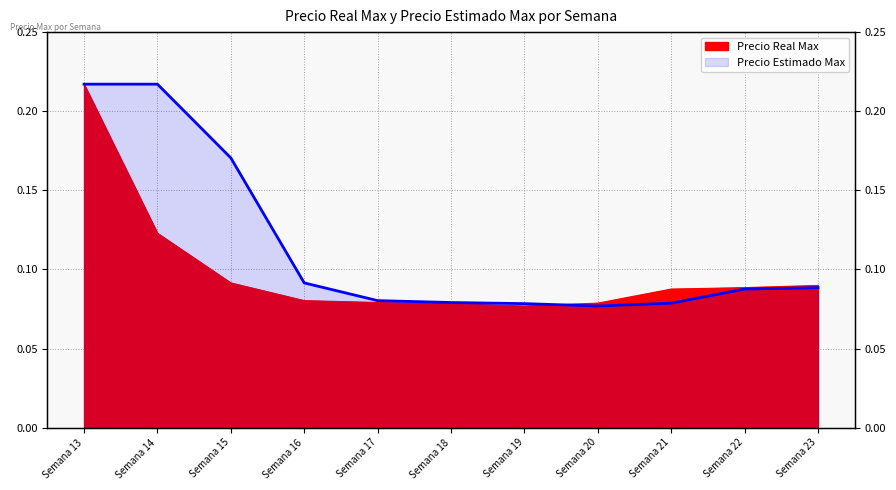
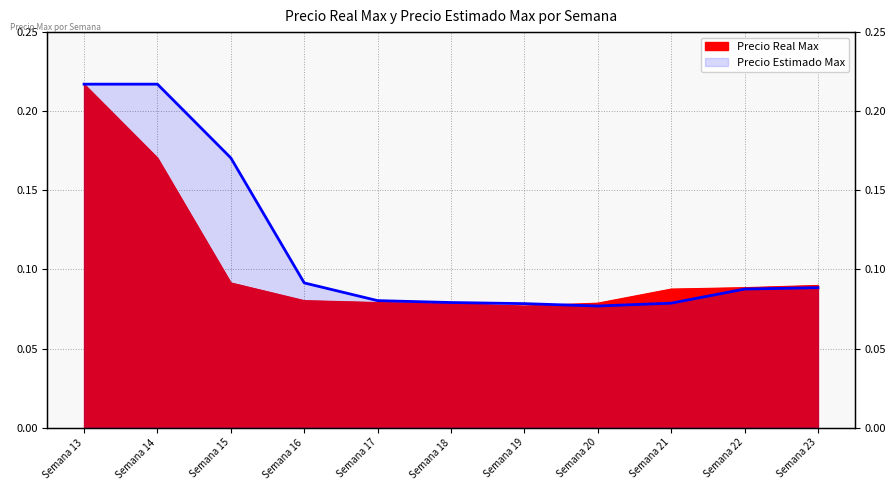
Precio Real Max, Semana 14: 0.123 -> 0.171
